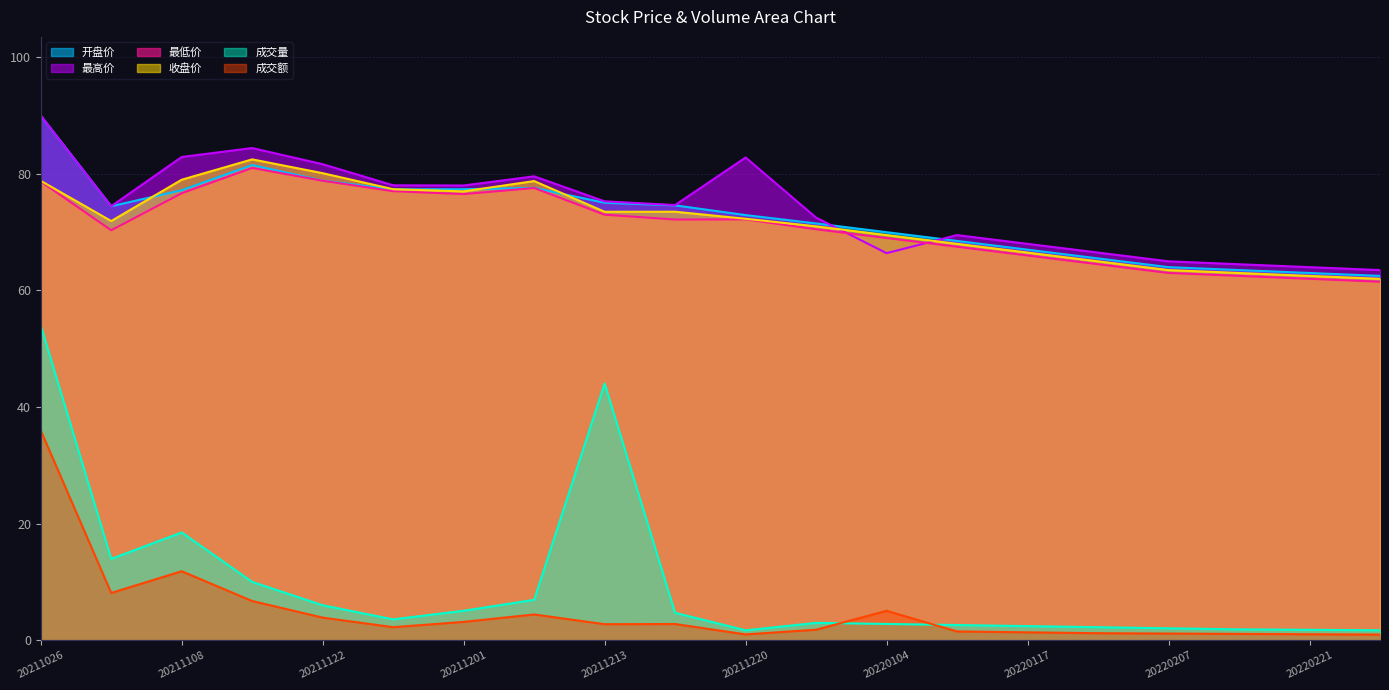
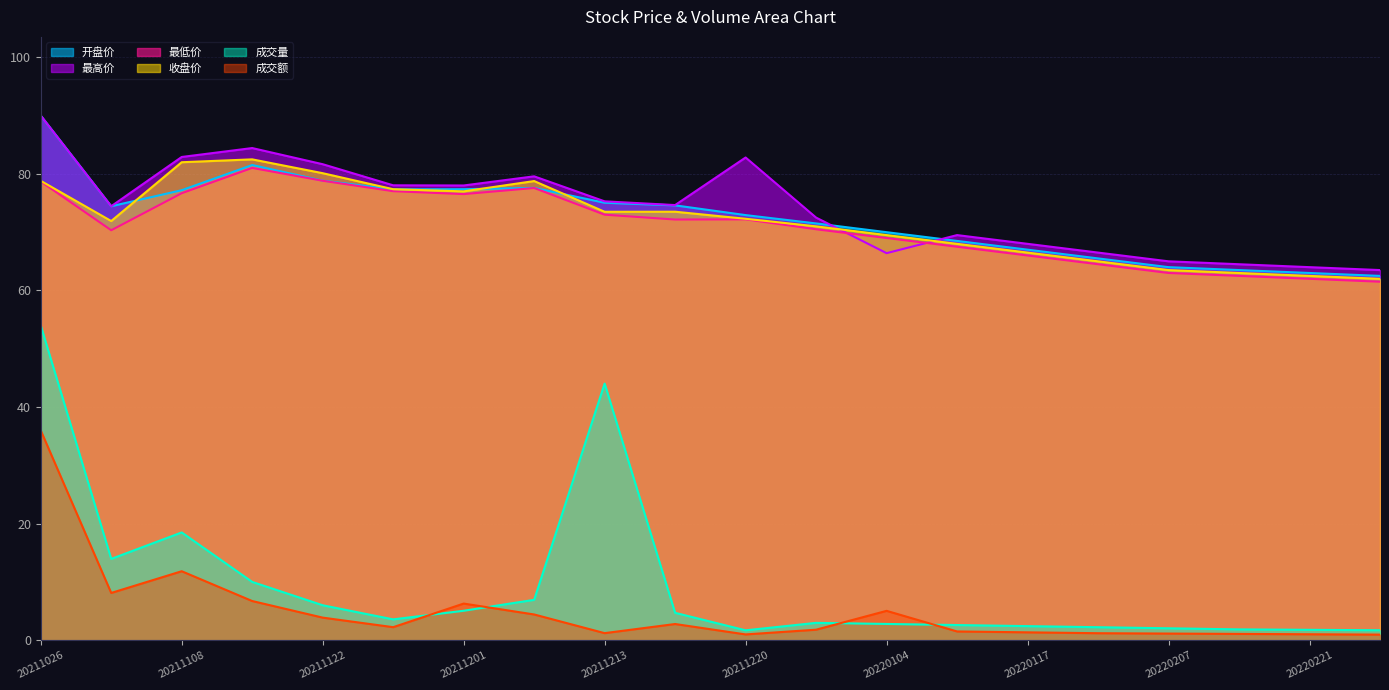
收盘价, 20211108: 79 -> 82
成交额, 20211201: 3 -> 6
成交额, 20211213: 3 -> 1
